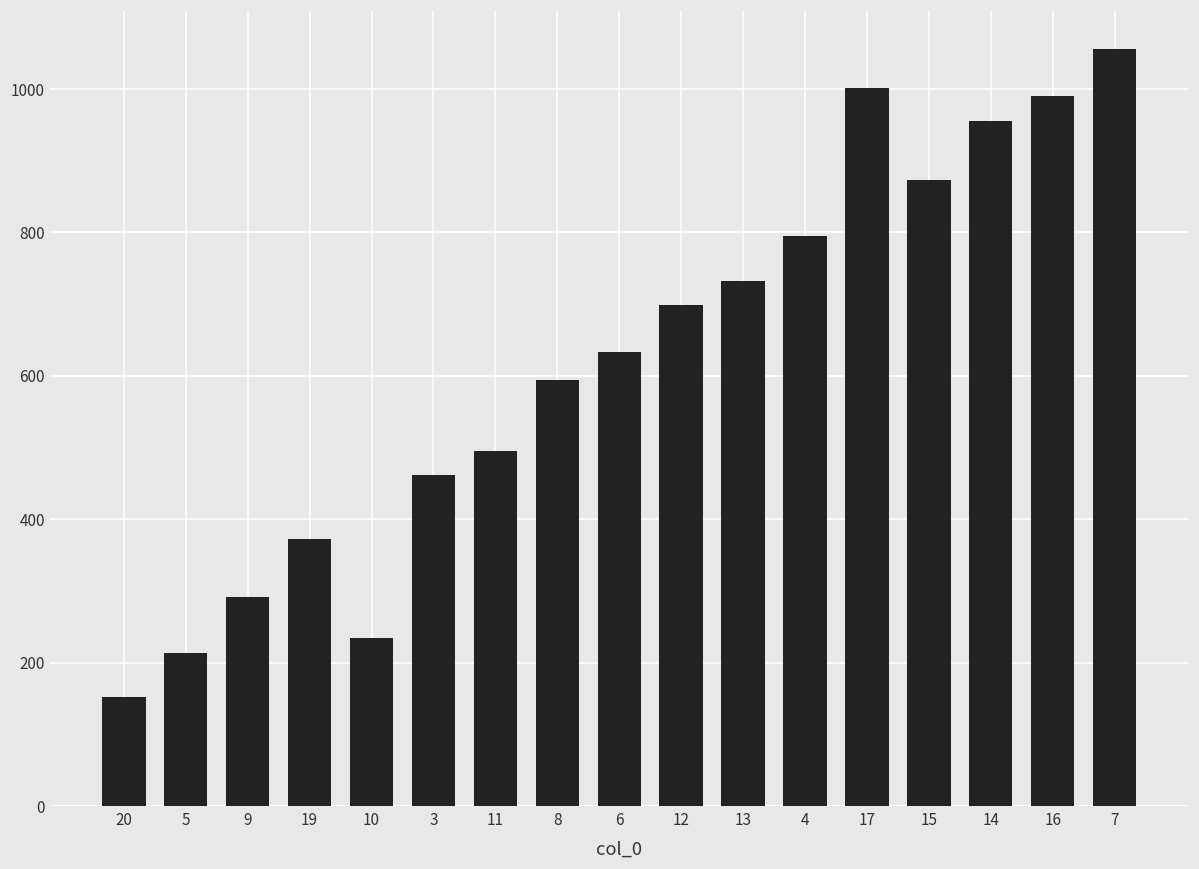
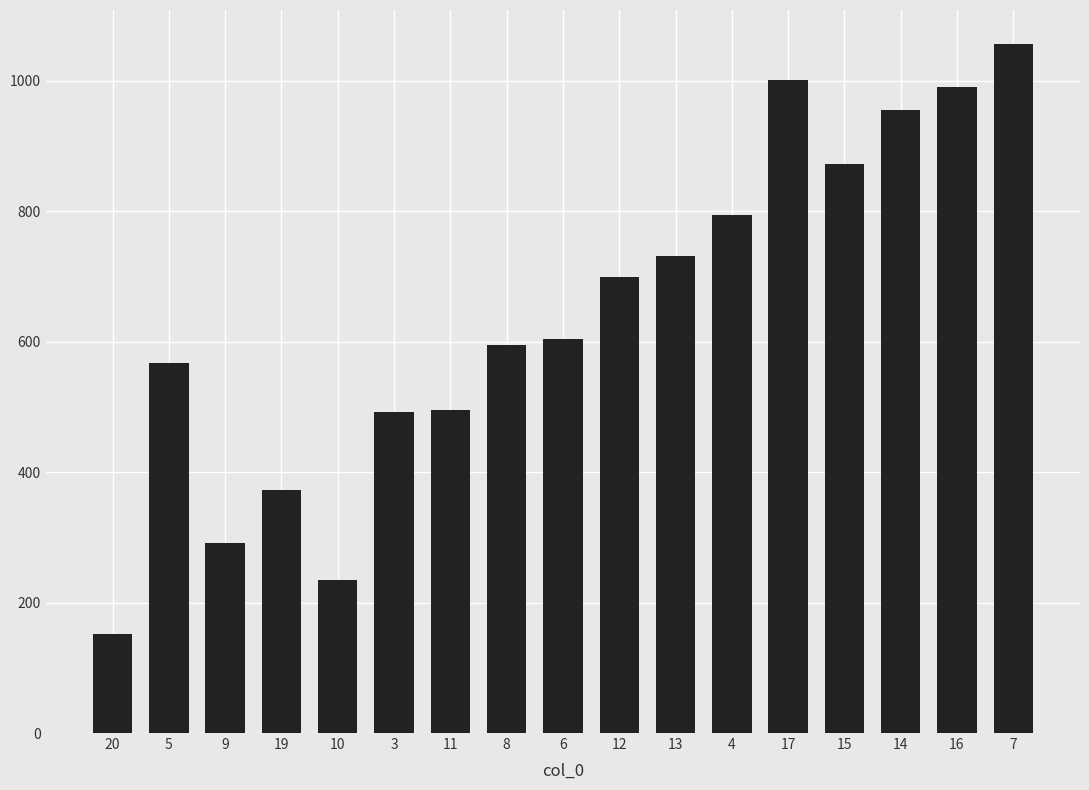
5: 210 -> 570
3: 460 -> 490
6: 630 -> 600
